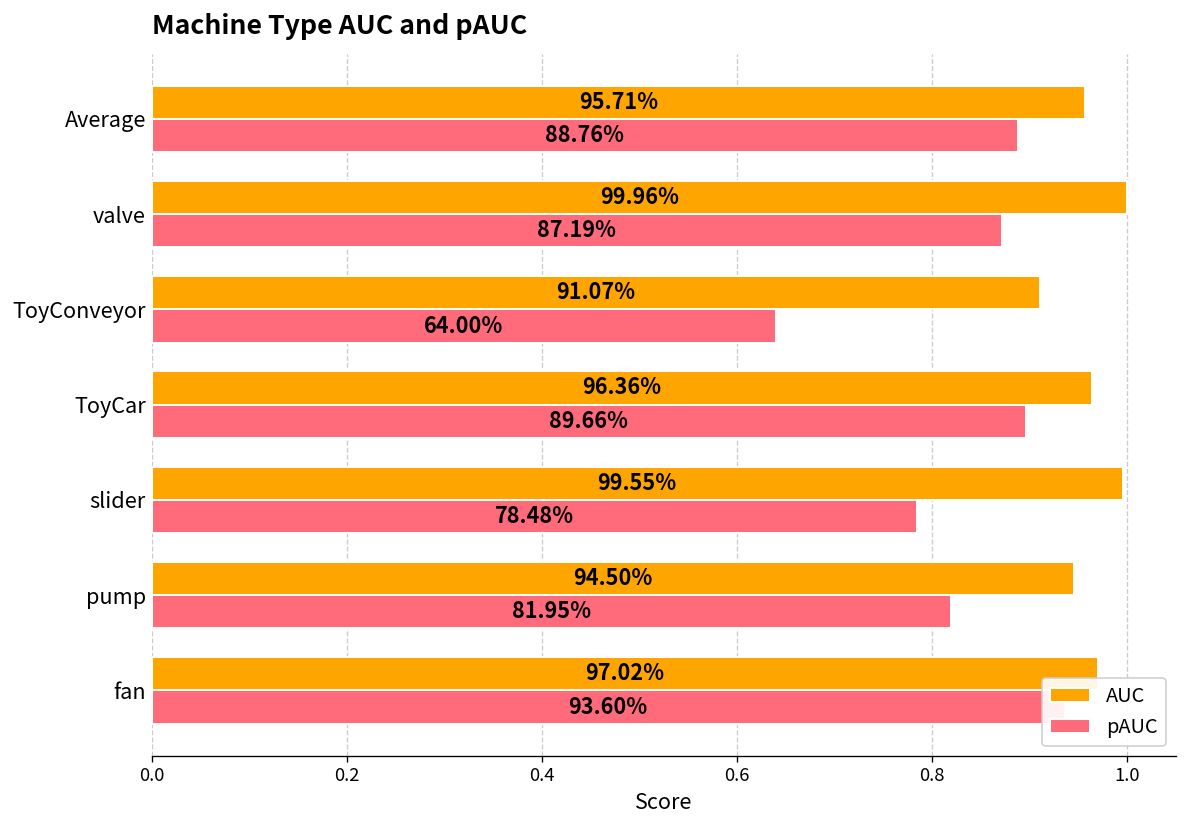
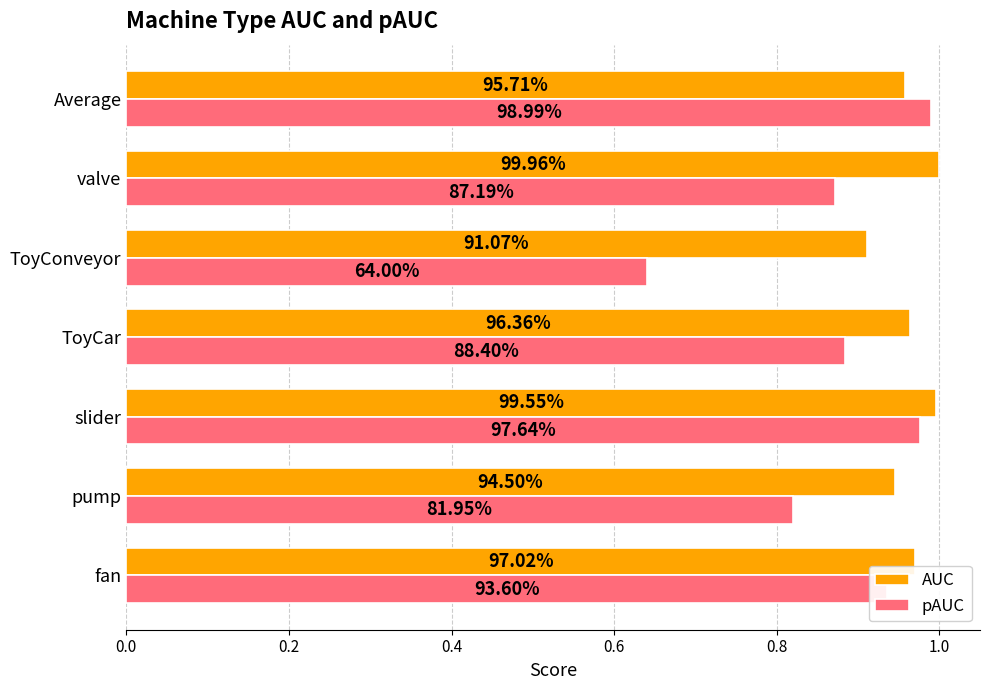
pAUC, Average: 88.76% -> 98.99%
pAUC, ToyCar: 89.66% -> 88.40%
pAUC, slider: 78.48% -> 97.64%
